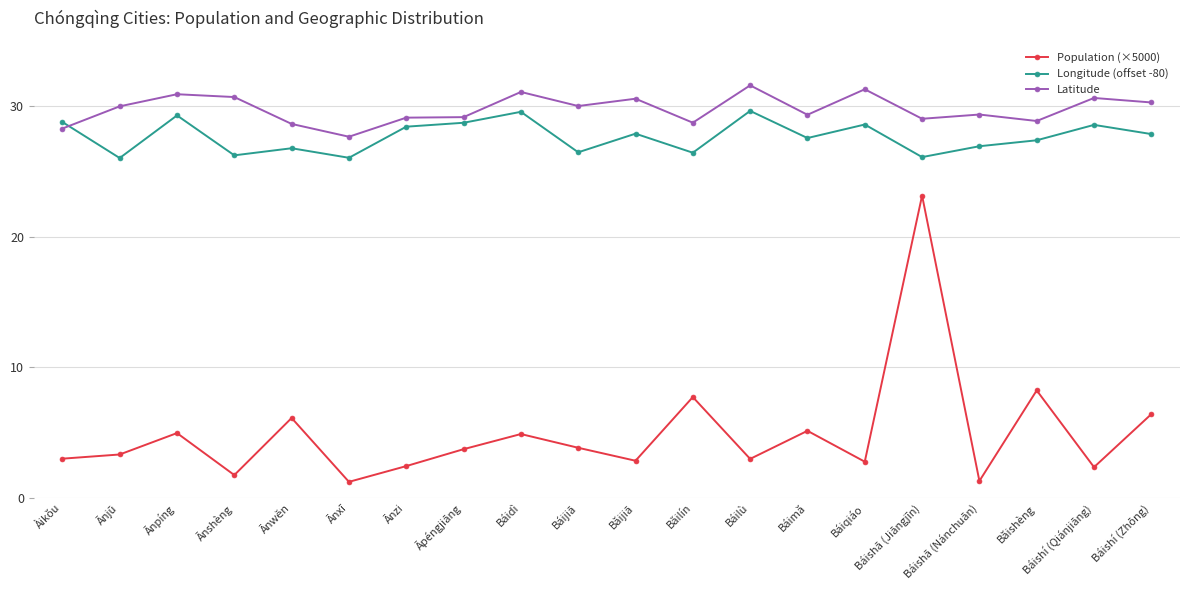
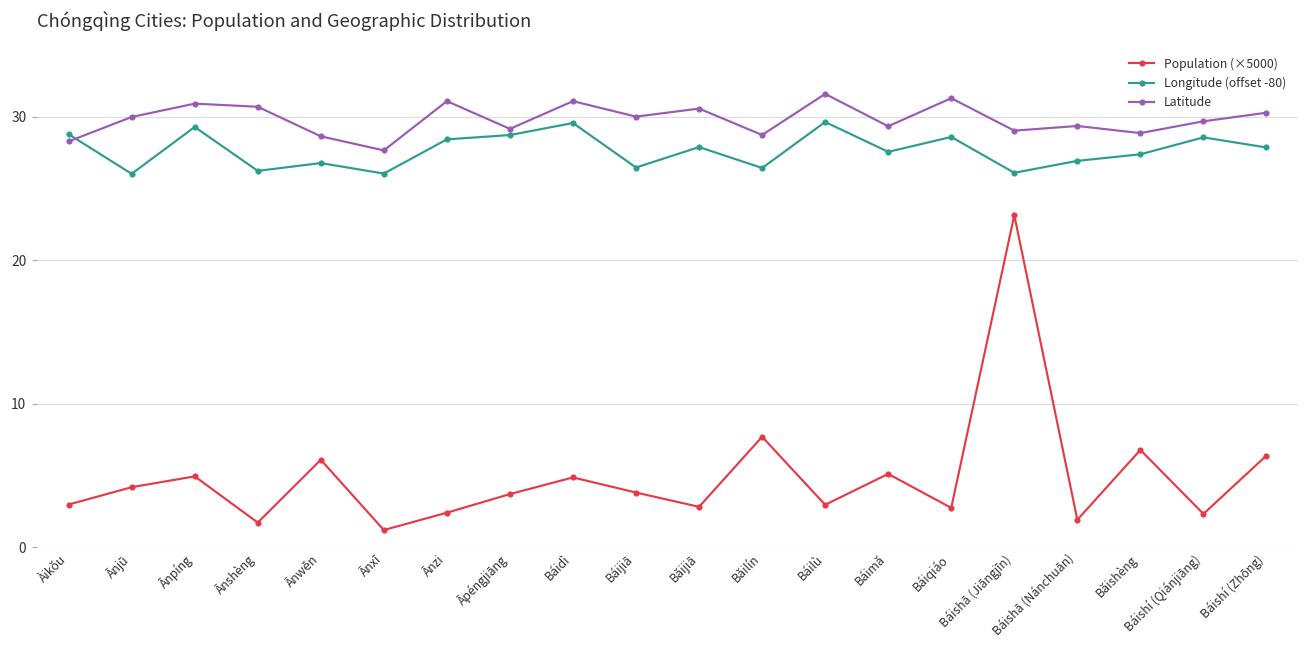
Population (×5000), Ānjū: 3.3 -> 4.2
Latitude, Ānzi: 29.1 -> 31.1
Population (×5000), Báishā (Nánchuān): 1.3 -> 1.9
Population (×5000), Băishèng: 8.2 -> 6.8
Latitude, Báishí (Qiánjiāng): 30.6 -> 29.7
